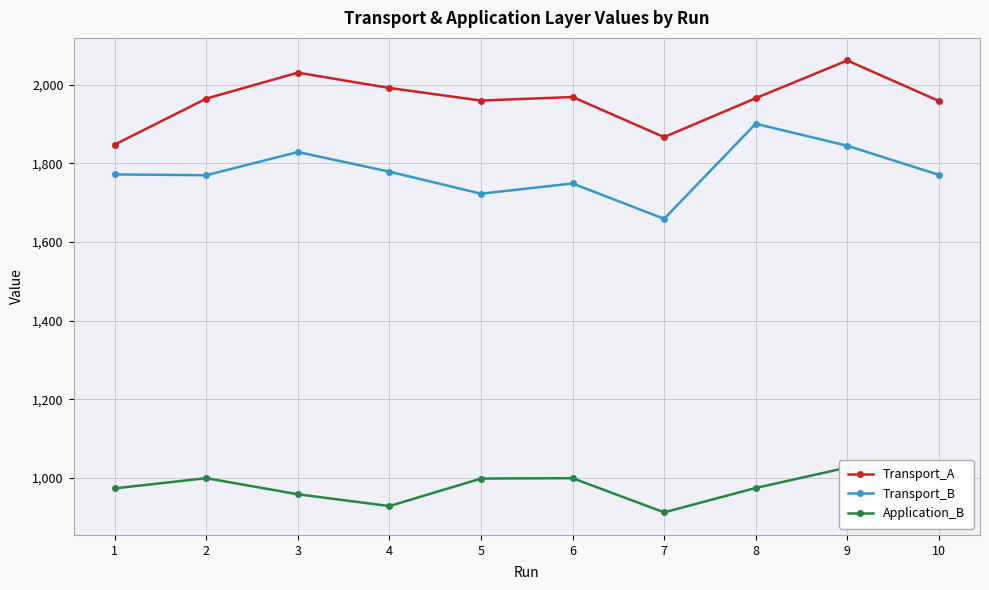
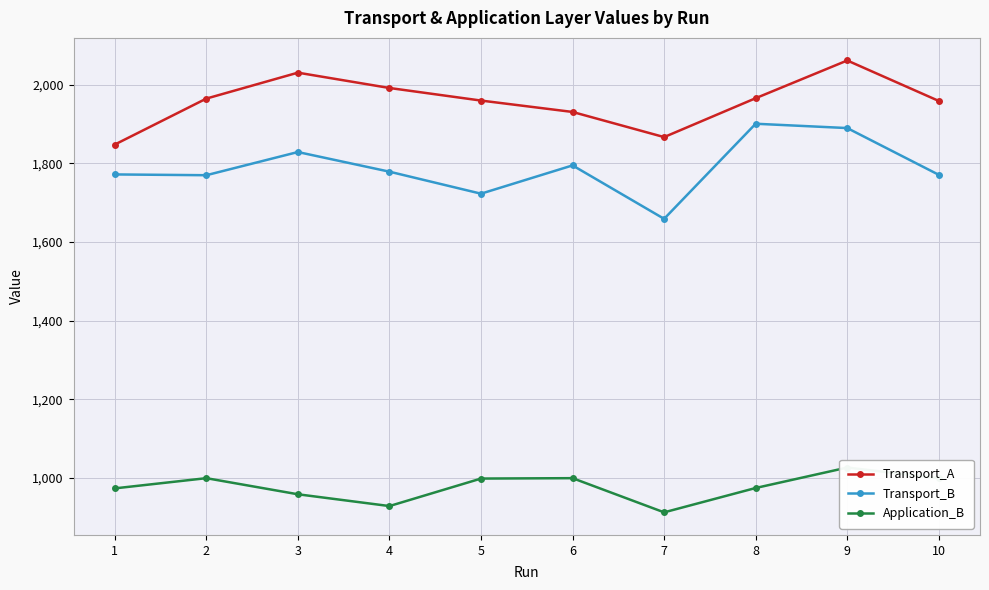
Transport_A, 6: 1,970 -> 1,930
Transport_B, 6: 1,750 -> 1,800
Transport_B, 9: 1,850 -> 1,890
